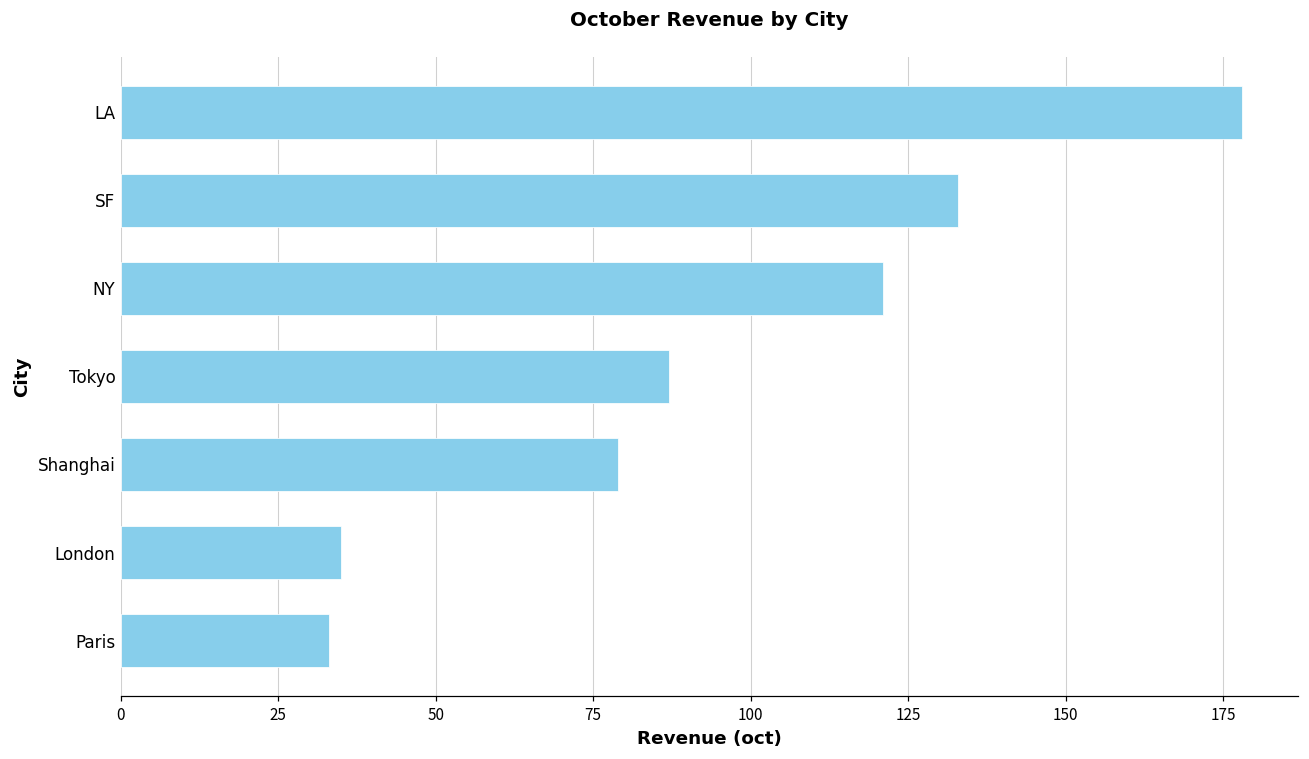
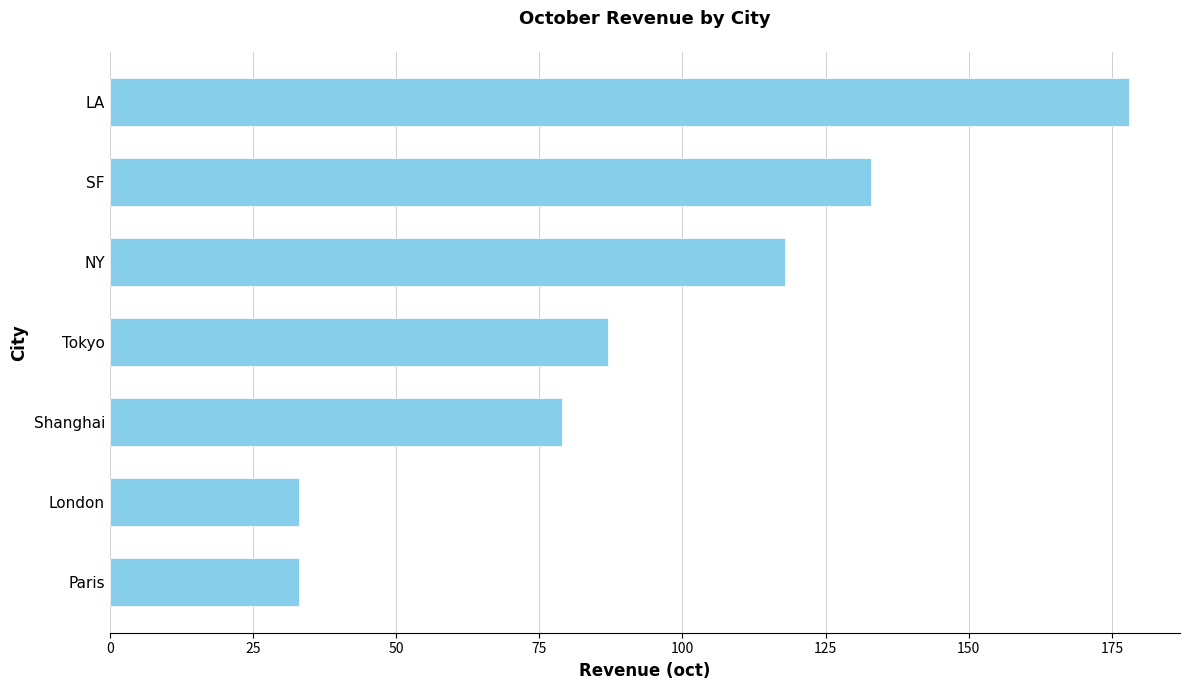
NY: 121 -> 118
London: 35 -> 33
